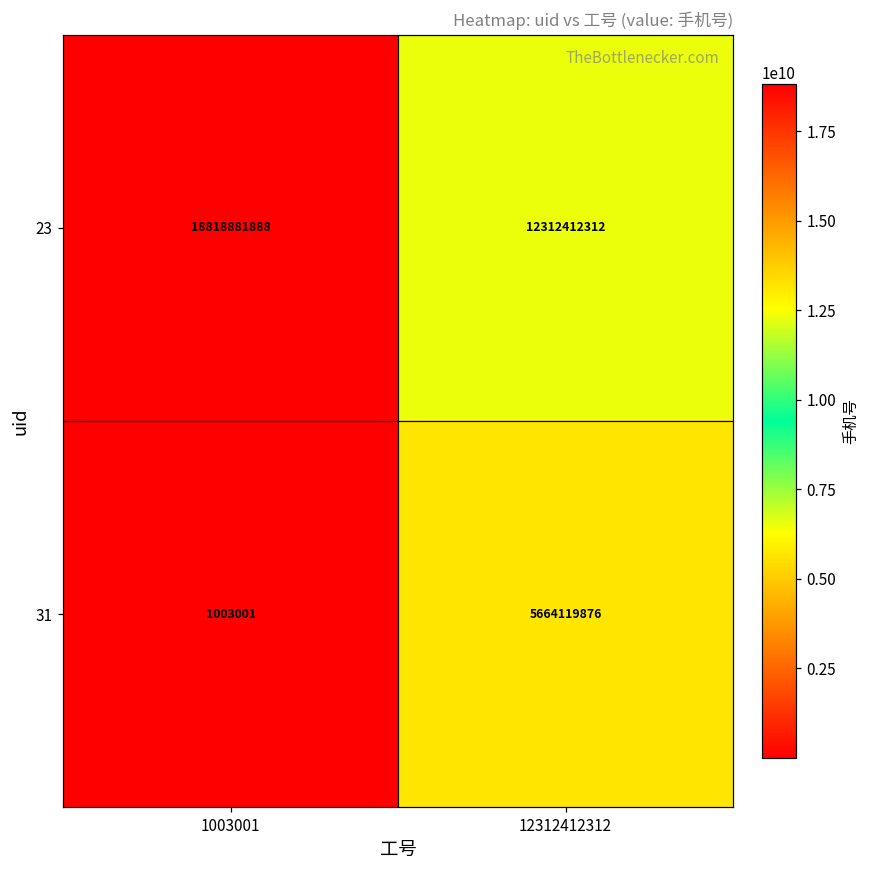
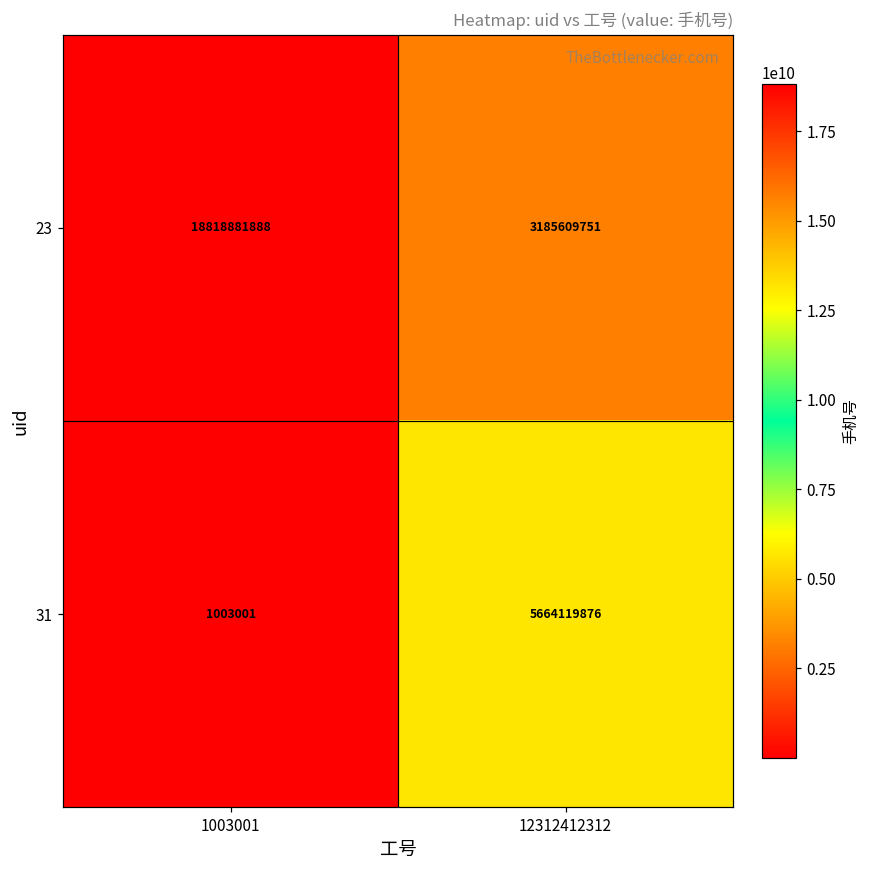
23, 12312412312: 12312412312 -> 3185609751
